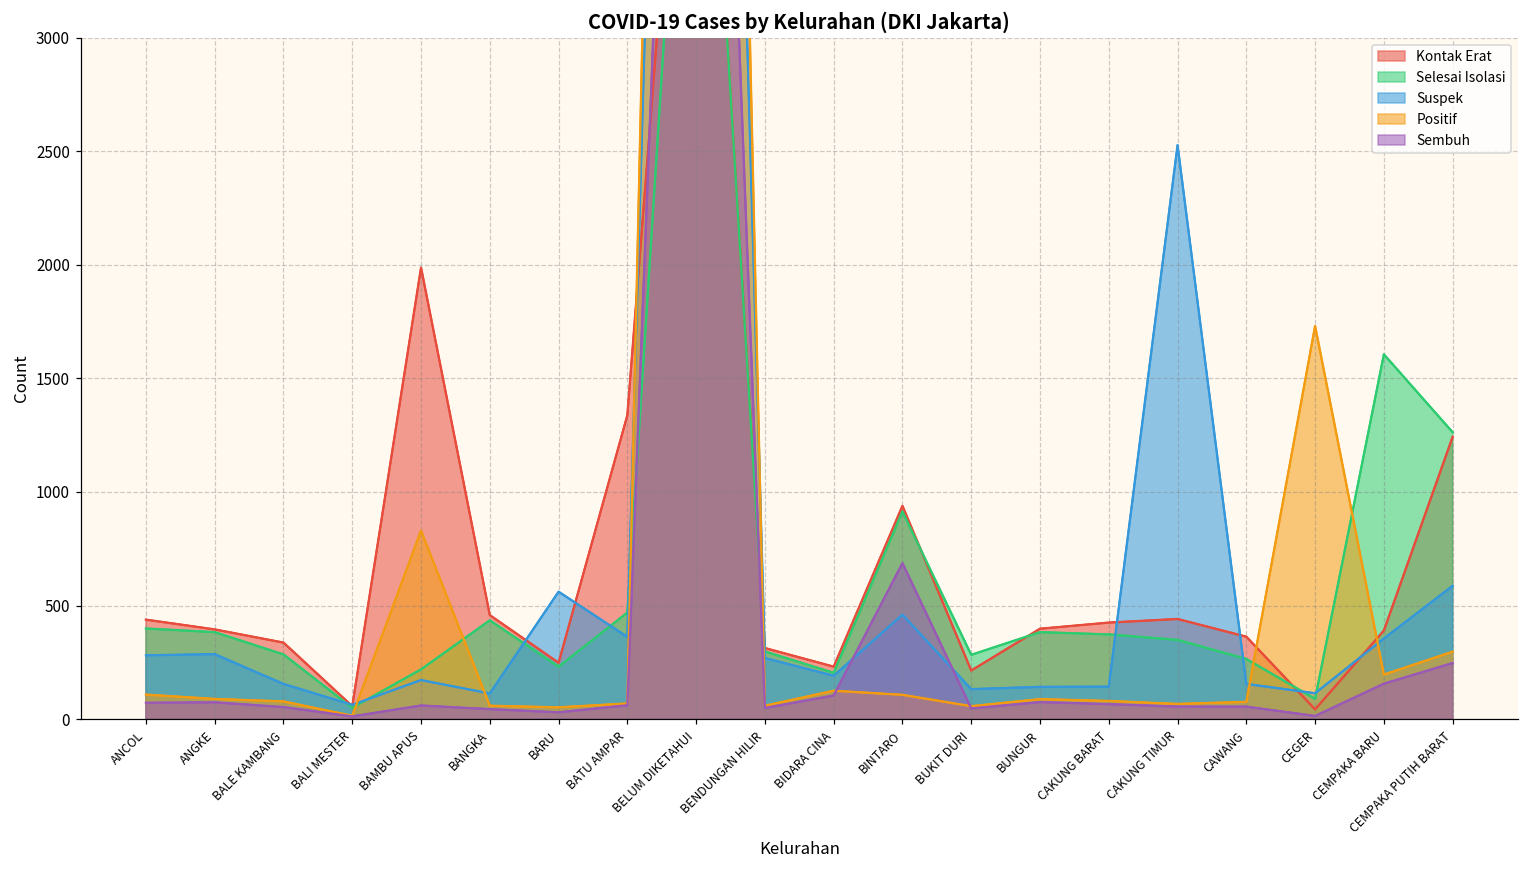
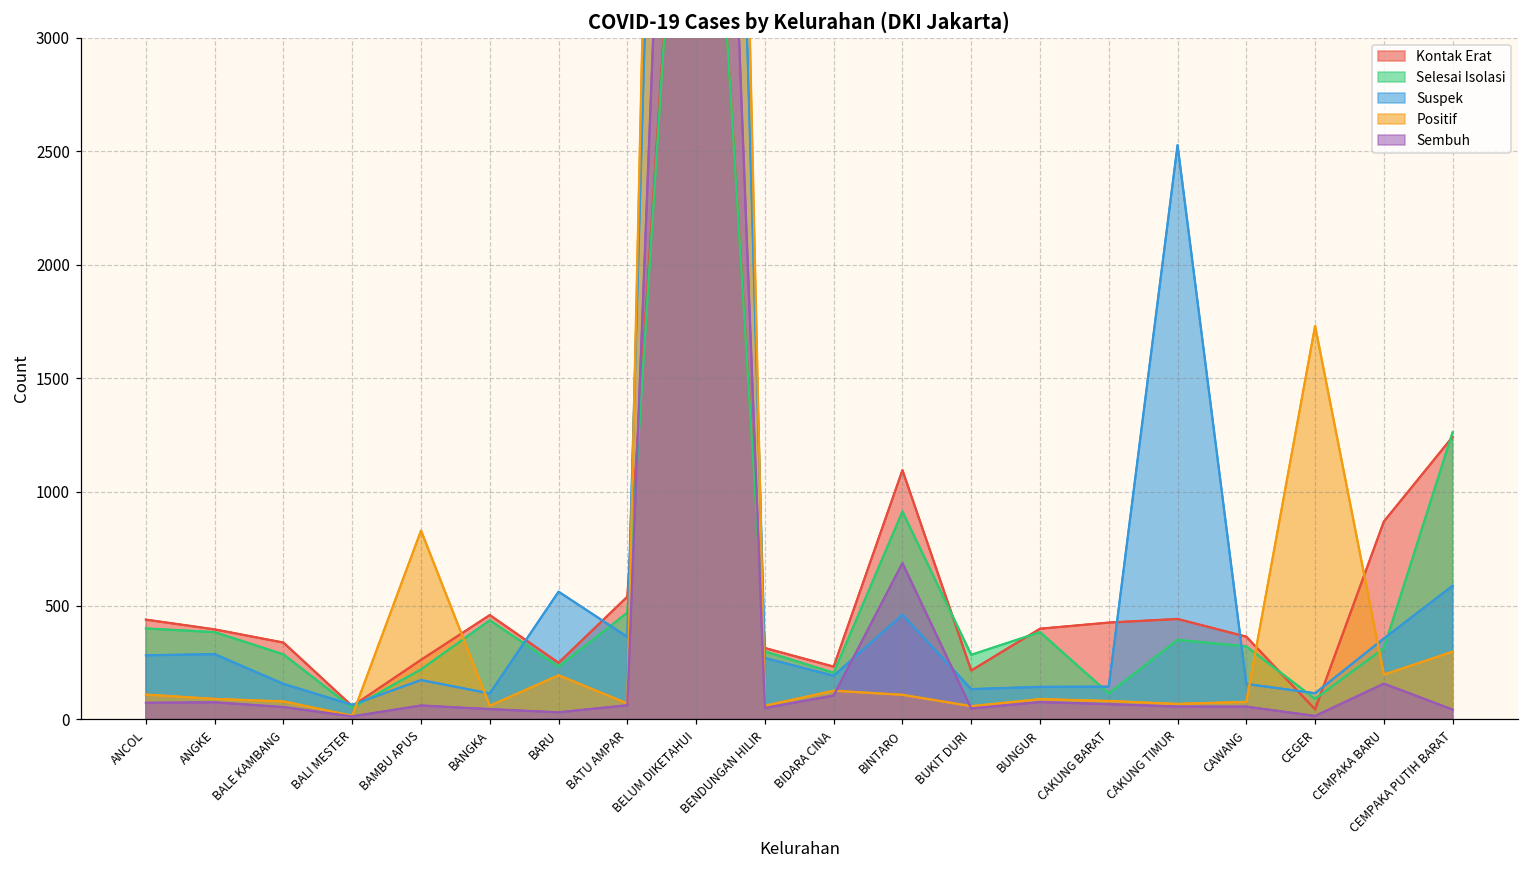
Kontak Erat, BAMBU APUS: 1990 -> 260
Positif, BARU: 50 -> 190
Kontak Erat, BATU AMPAR: 1340 -> 540
Kontak Erat, BINTARO: 940 -> 1100
Selesai Isolasi, CAKUNG BARAT: 370 -> 110
Selesai Isolasi, CAWANG: 270 -> 320
Kontak Erat, CEMPAKA BARU: 390 -> 870
Selesai Isolasi, CEMPAKA BARU: 1610 -> 310
Sembuh, CEMPAKA PUTIH BARAT: 250 -> 40
